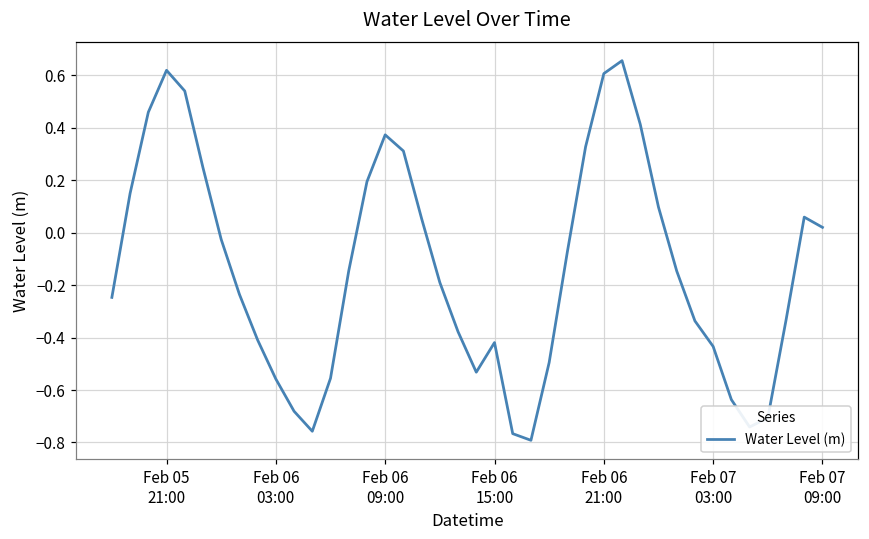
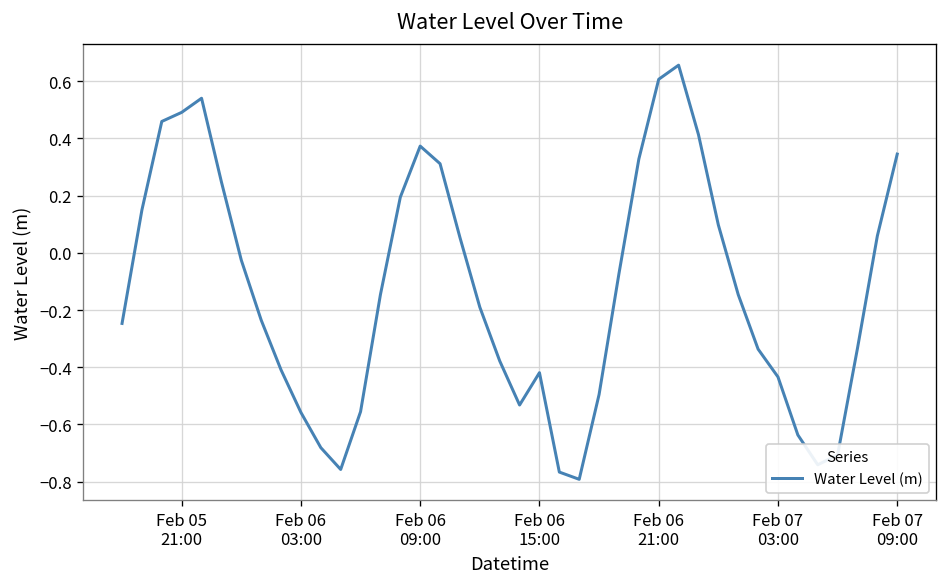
Feb 05 21:00: 0.62 -> 0.49
Feb 07 09:00: 0.02 -> 0.35
